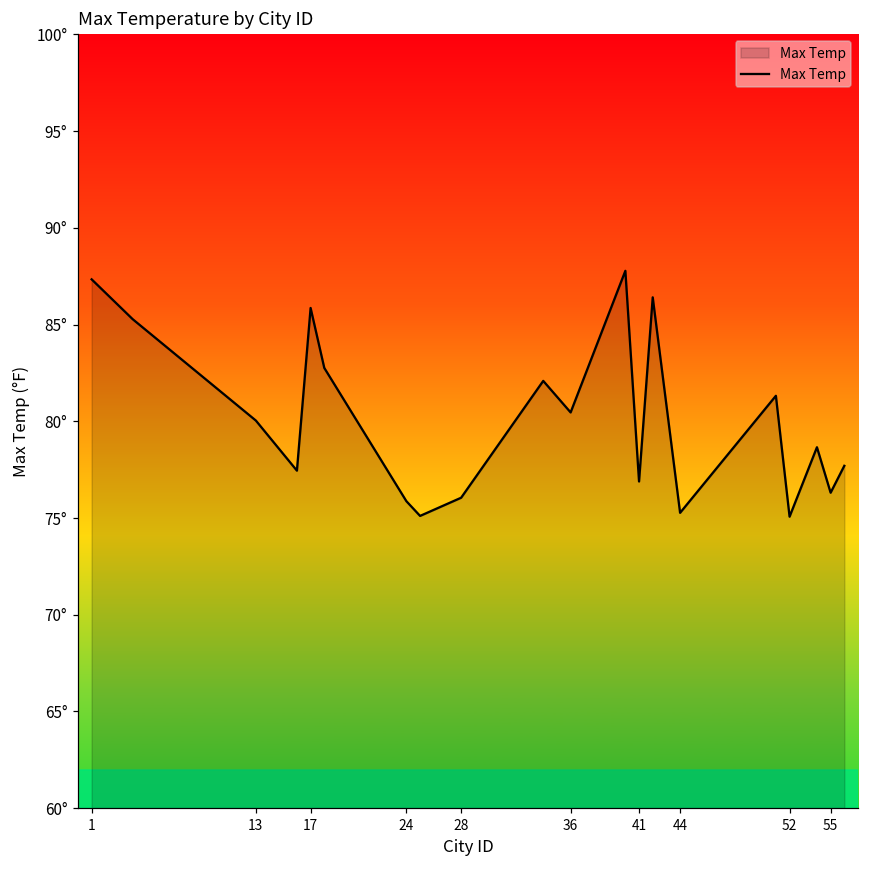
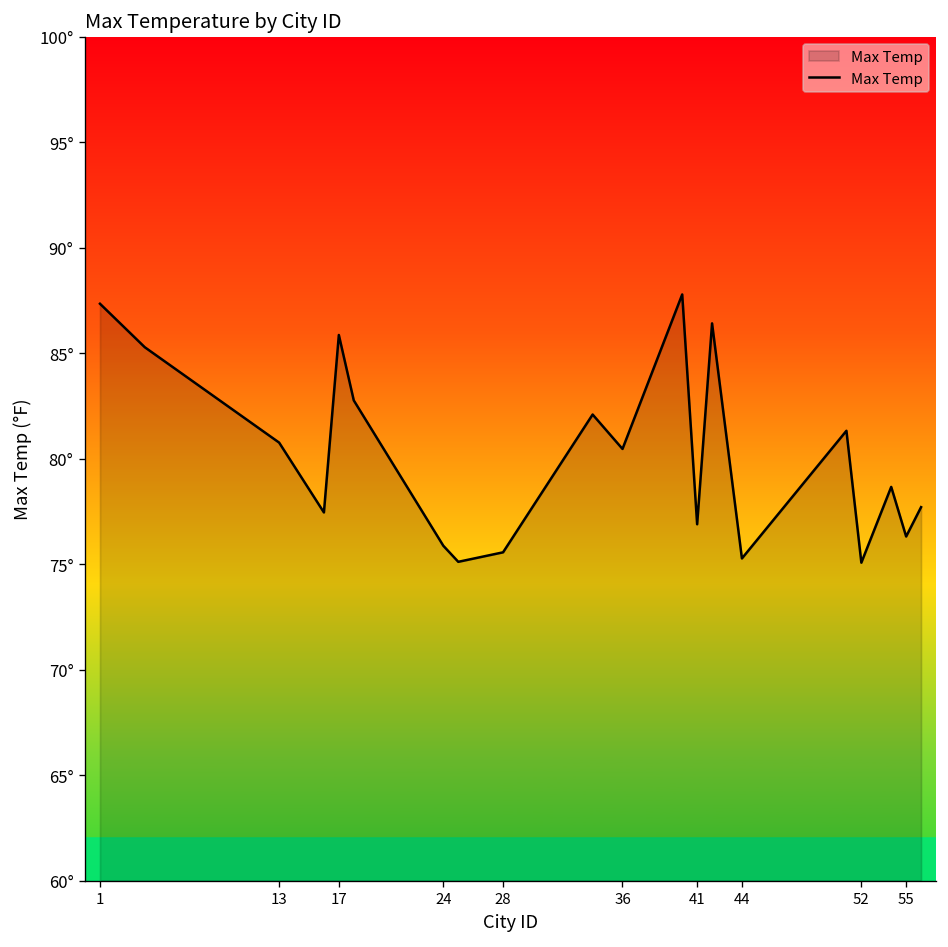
13: 80.0° -> 80.8°
28: 76.1° -> 75.6°
